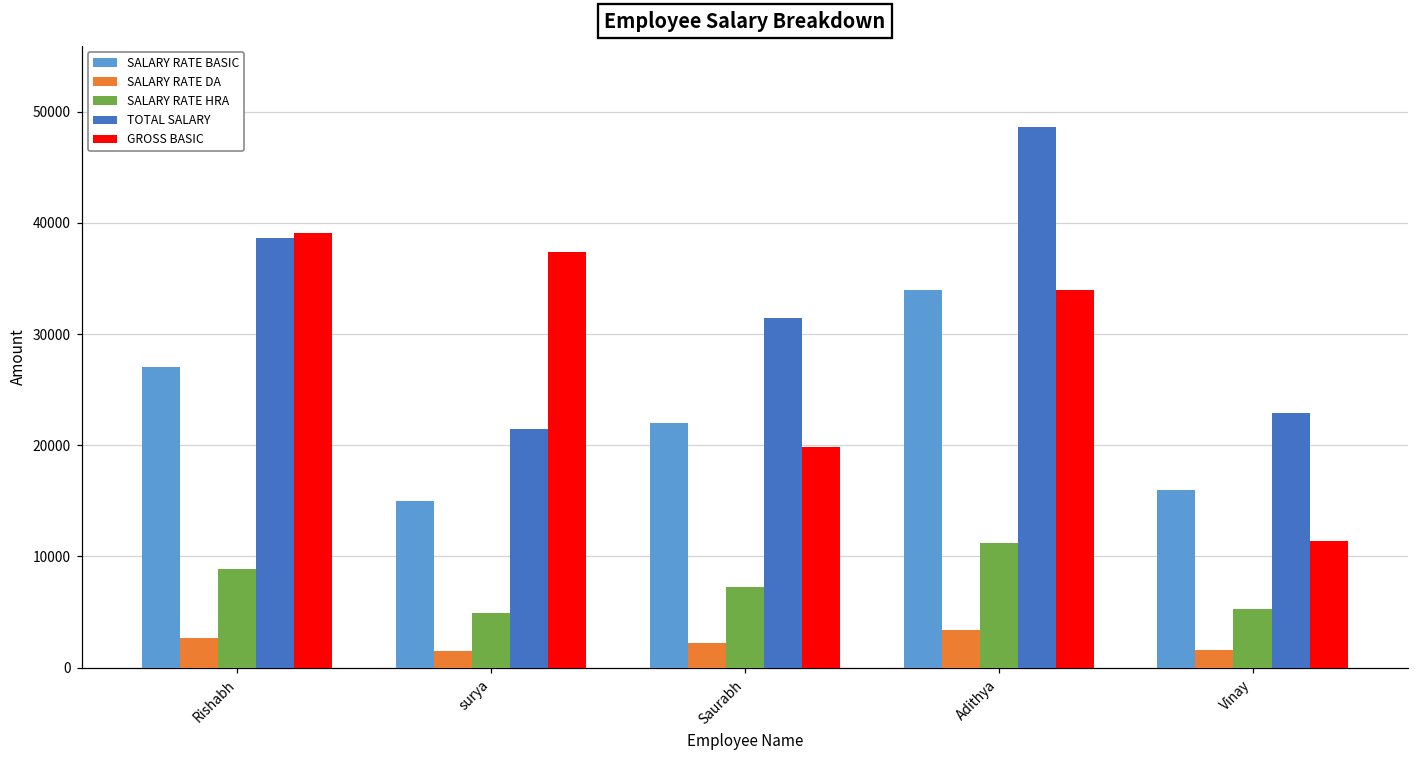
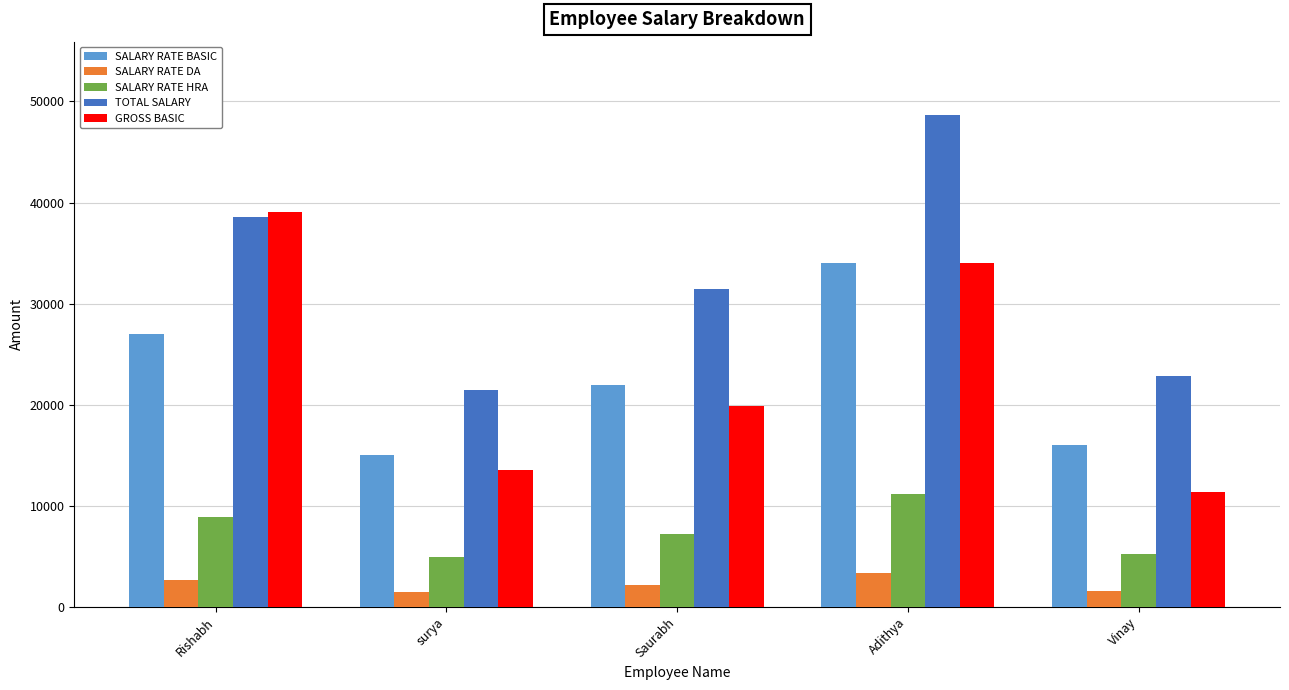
GROSS BASIC, surya: 37400 -> 13500
